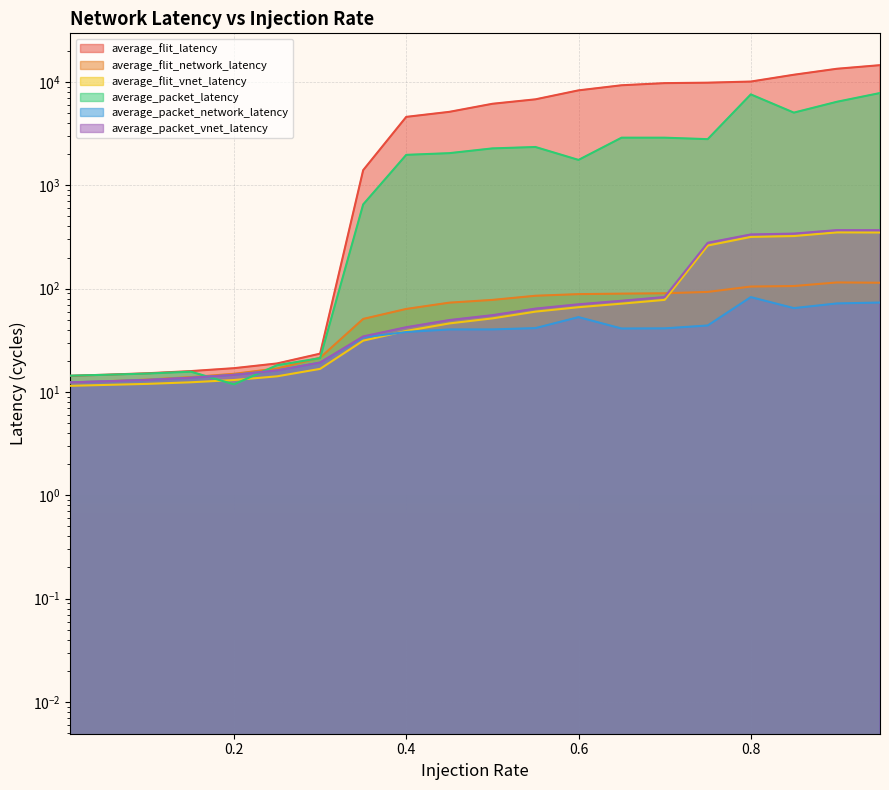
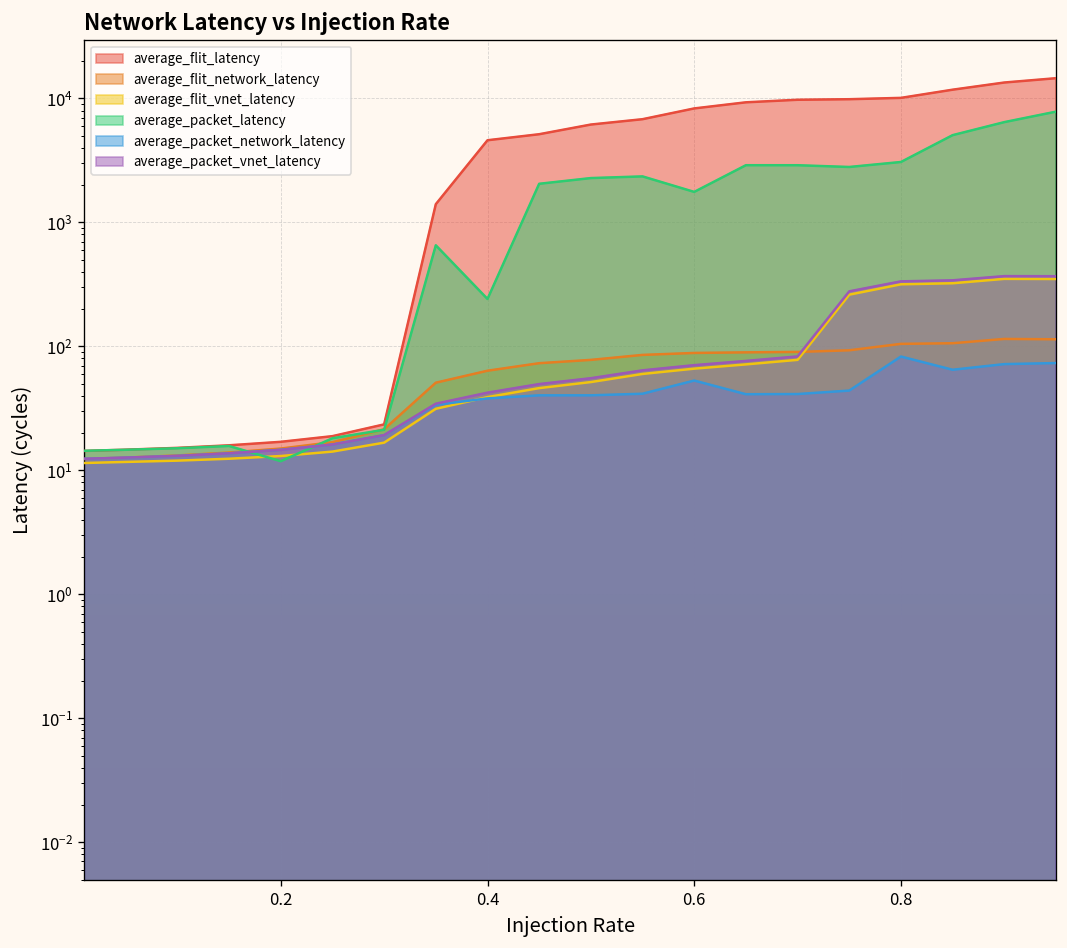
average_packet_latency, 0.4: 2000 -> 240
average_packet_latency, 0.8: 8000 -> 3100
